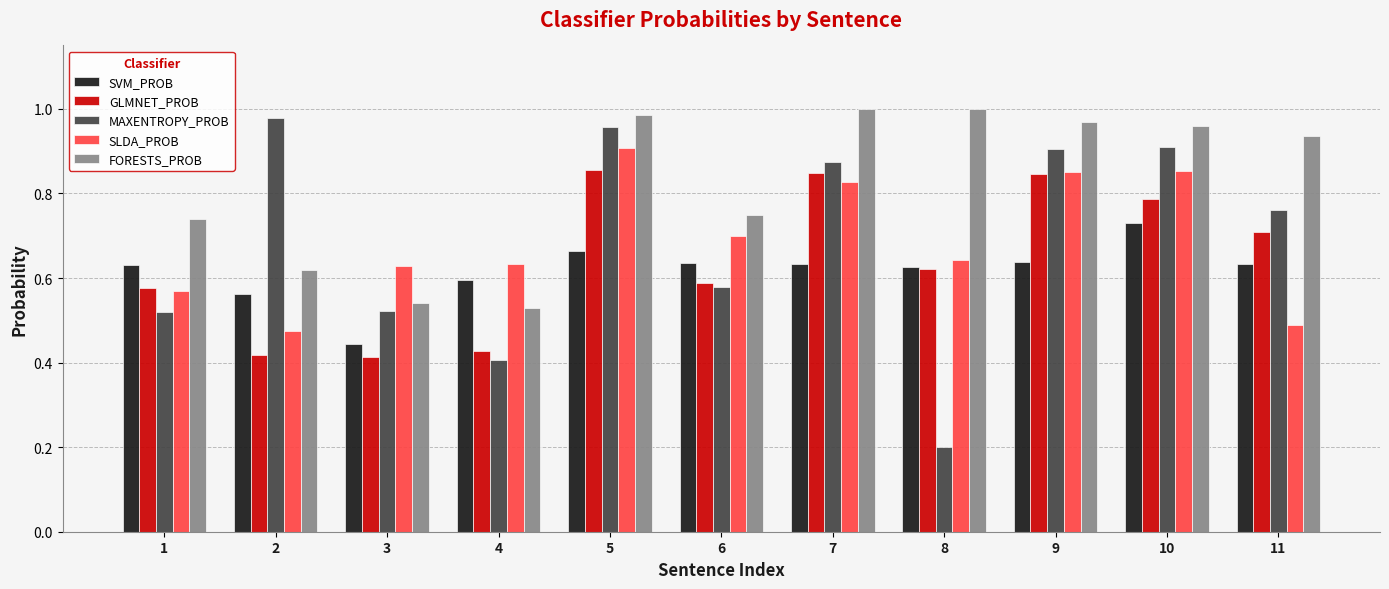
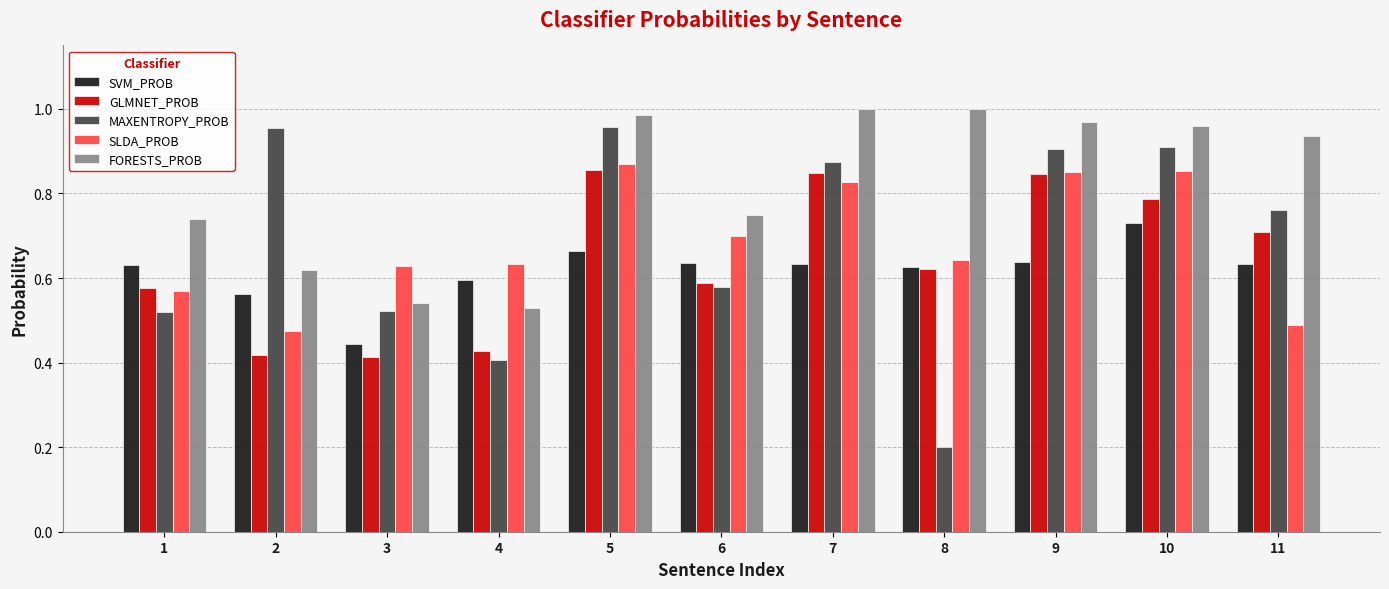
MAXENTROPY_PROB, 2: 0.98 -> 0.96
SLDA_PROB, 5: 0.91 -> 0.87
